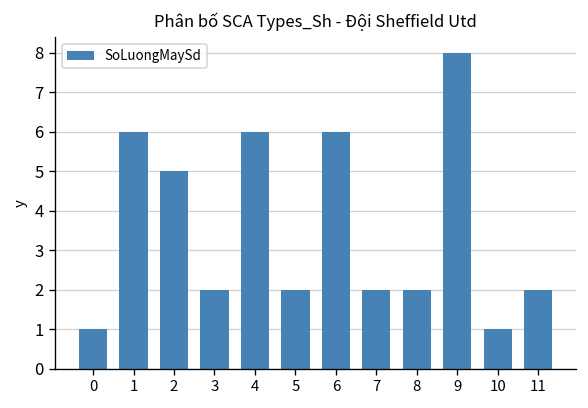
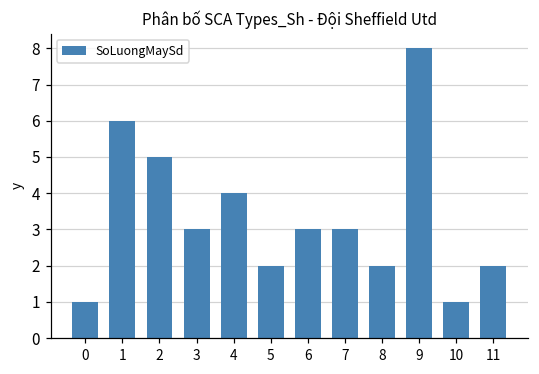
3: 2 -> 3
4: 6 -> 4
6: 6 -> 3
7: 2 -> 3
